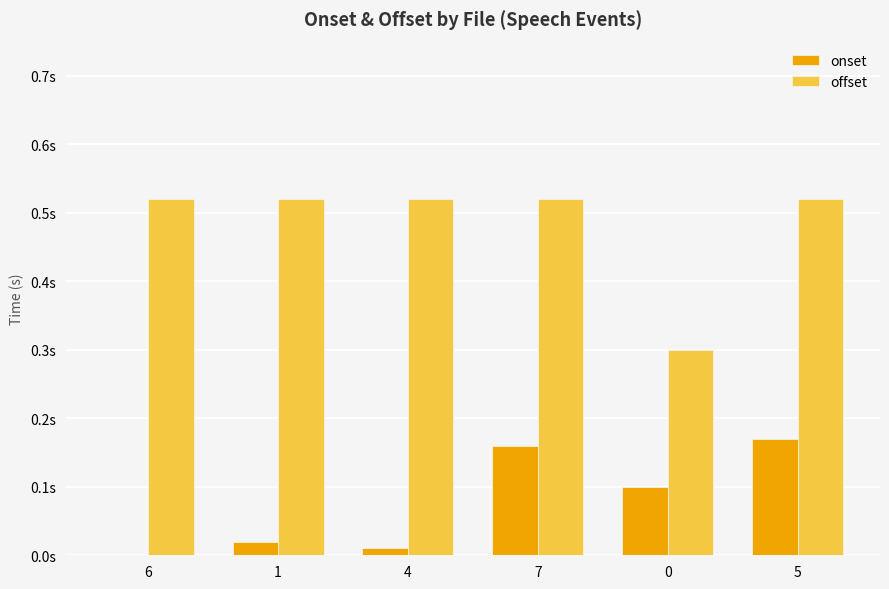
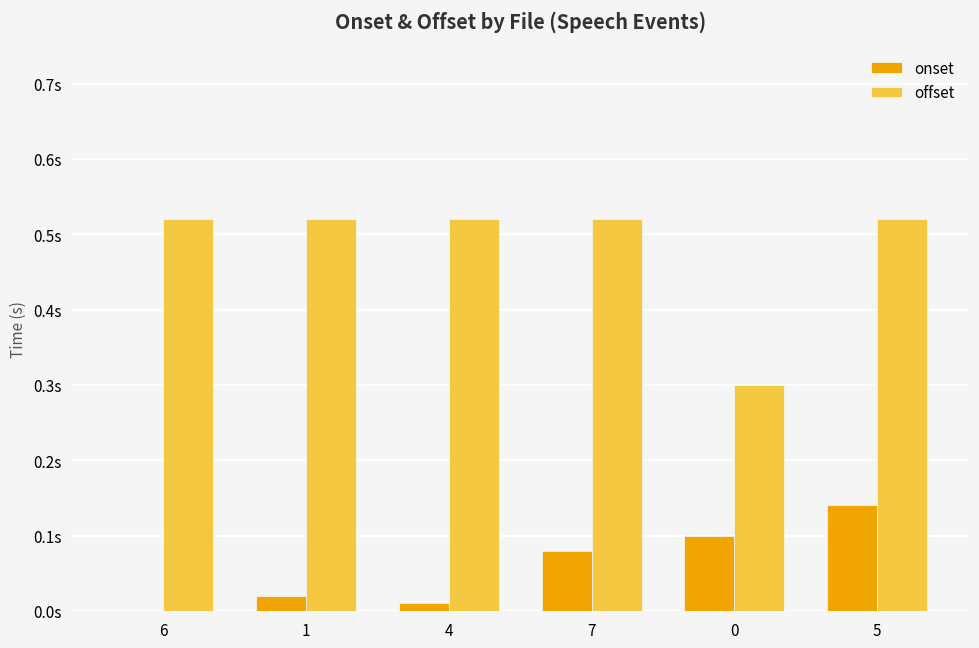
onset, 7: 0.16s -> 0.08s
onset, 5: 0.17s -> 0.14s
